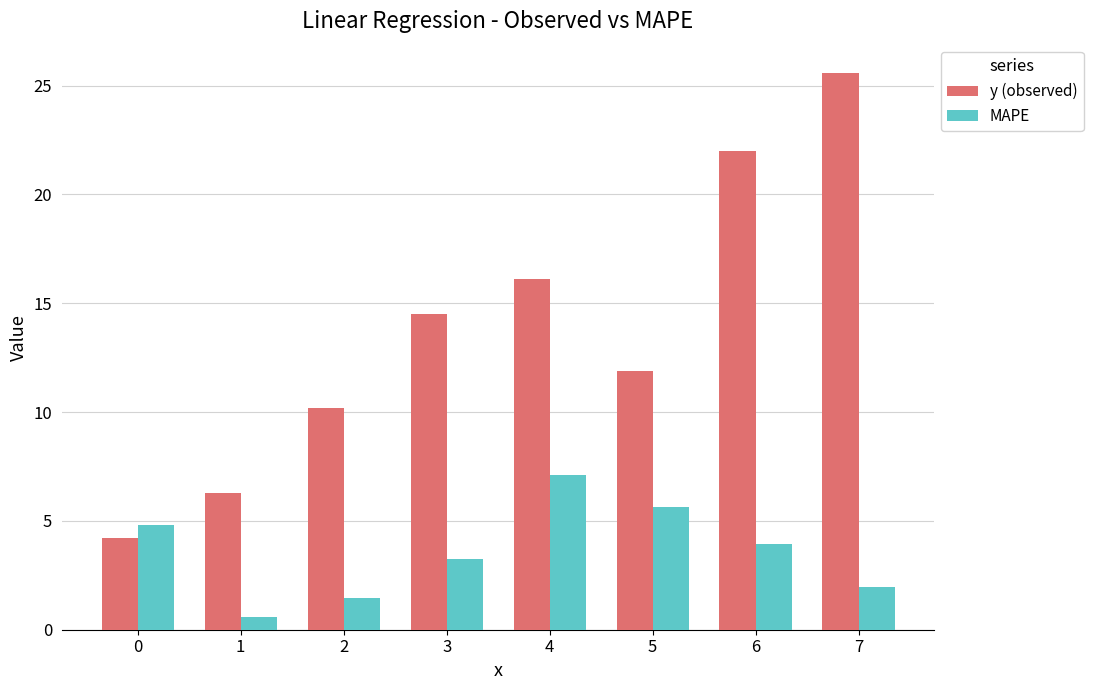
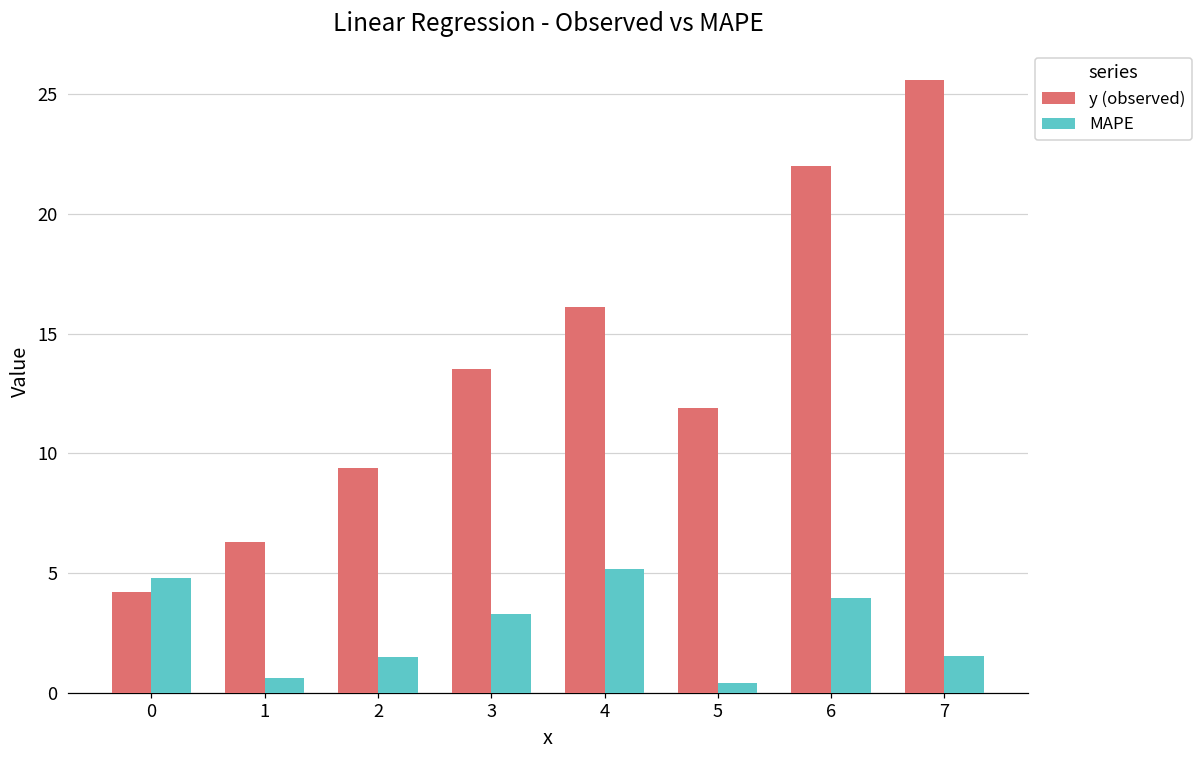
y (observed), 2: 10.2 -> 9.4
y (observed), 3: 14.5 -> 13.5
MAPE, 4: 7.1 -> 5.2
MAPE, 5: 5.7 -> 0.4
MAPE, 7: 2.0 -> 1.5
